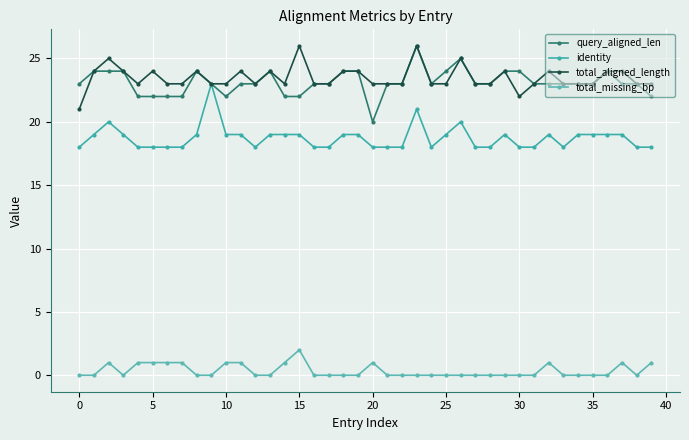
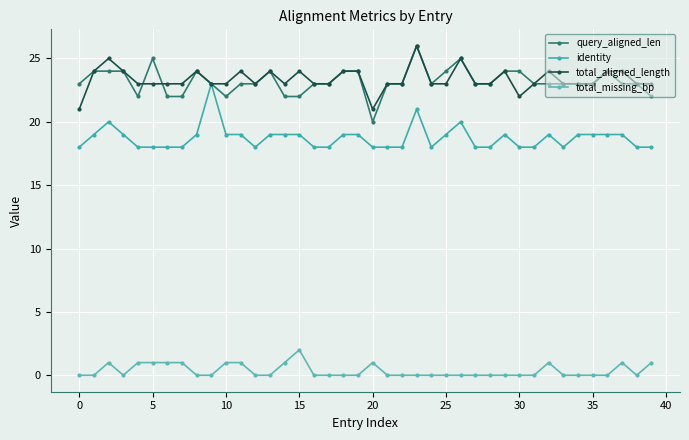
query_aligned_len, 5: 22 -> 25
total_aligned_length, 5: 24 -> 23
total_aligned_length, 15: 26 -> 24
total_aligned_length, 20: 23 -> 21
